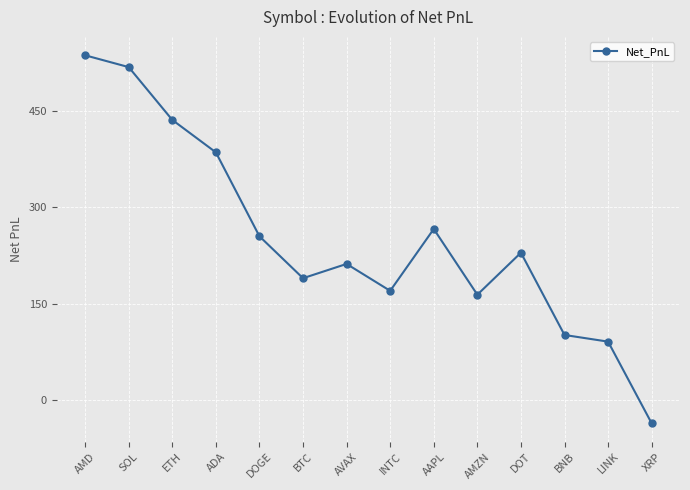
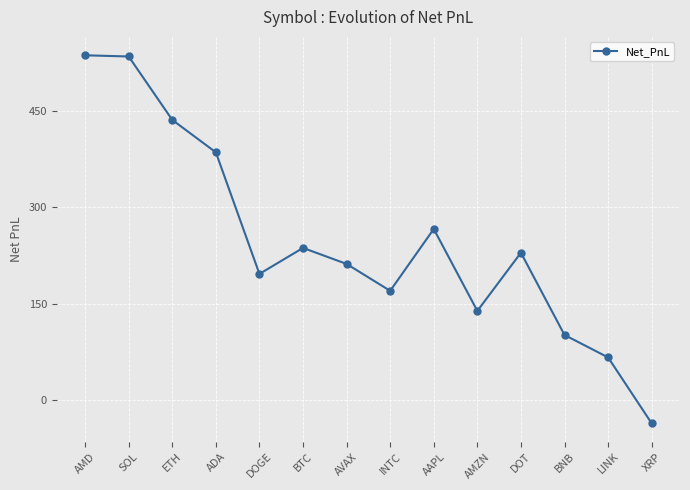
SOL: 520 -> 540
DOGE: 250 -> 200
BTC: 190 -> 240
AMZN: 160 -> 140
LINK: 90 -> 70
